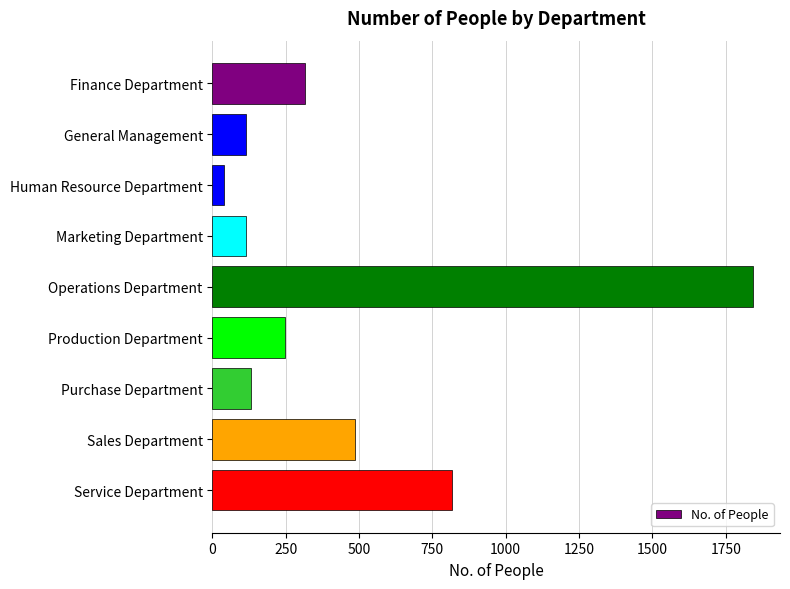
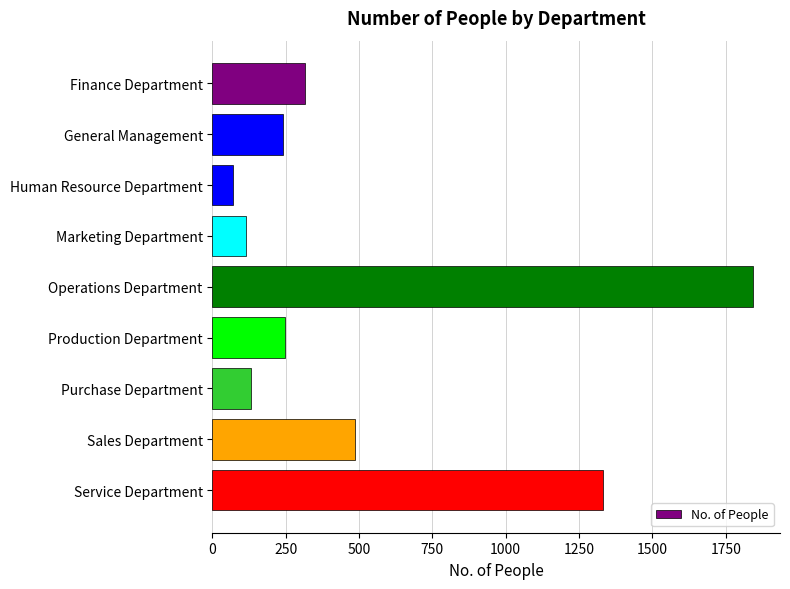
General Management: 110 -> 240
Human Resource Department: 40 -> 70
Service Department: 820 -> 1330
